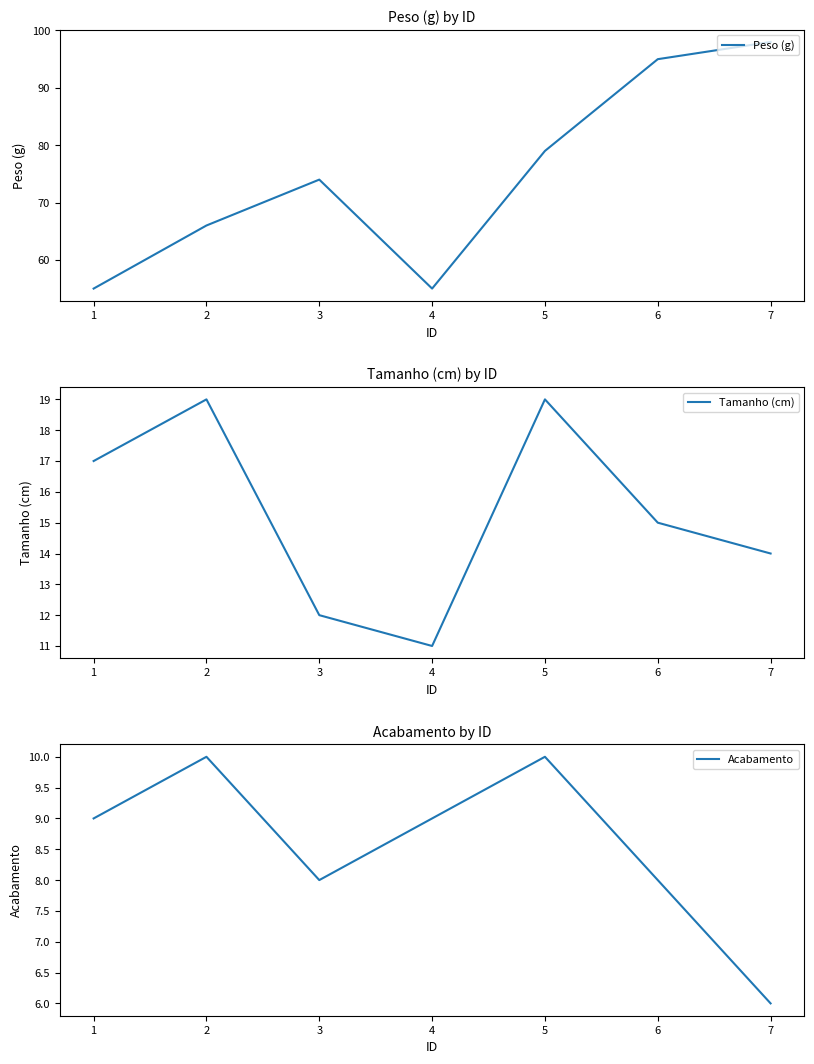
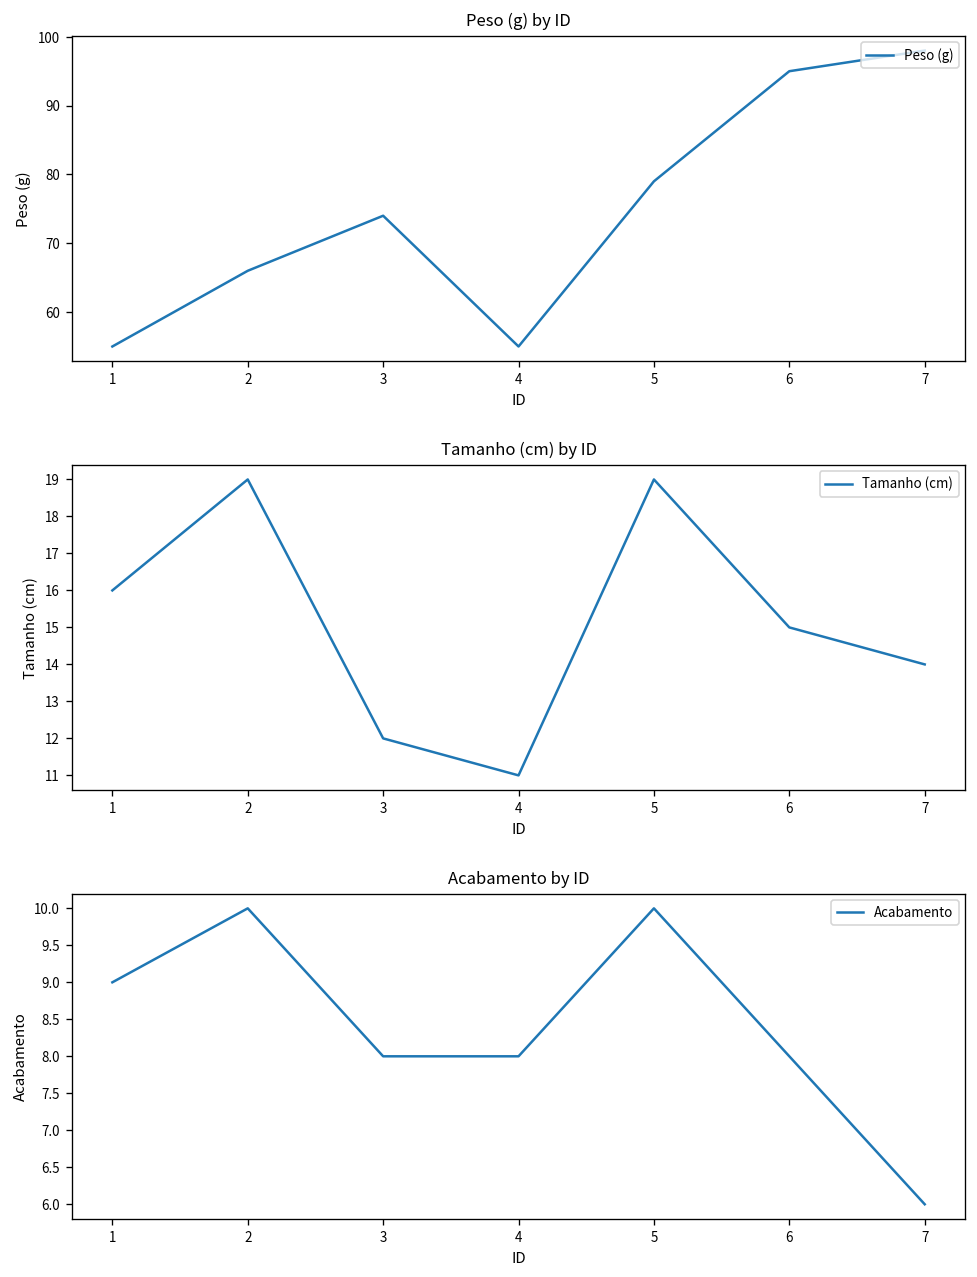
Tamanho (cm) by ID, 1: 17 -> 16
Acabamento by ID, 4: 9 -> 8
